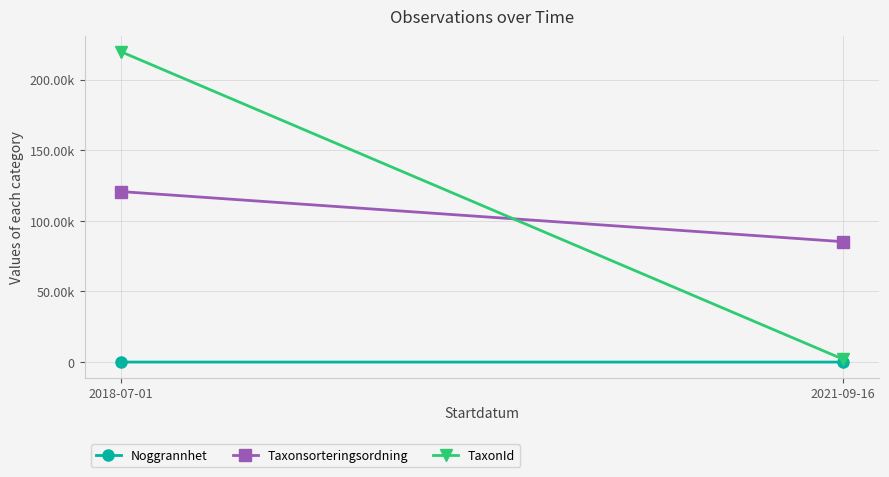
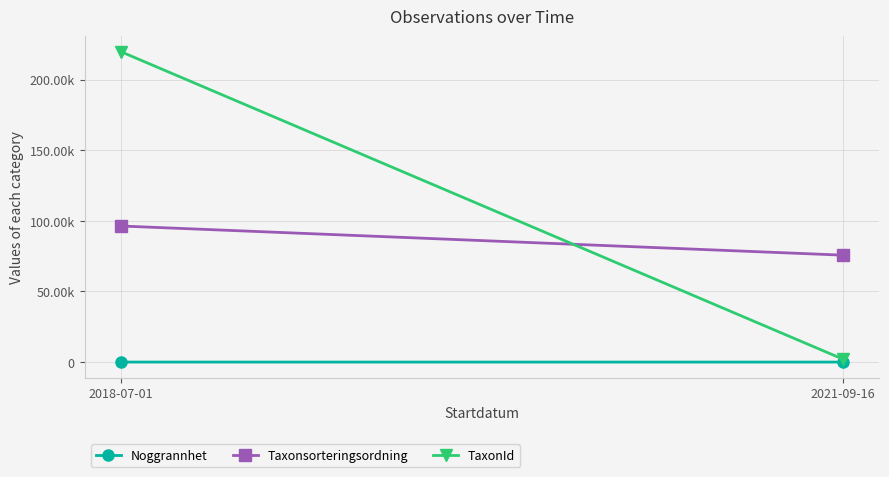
Taxonsorteringsordning, 2018-07-01: 121000 -> 96000
Taxonsorteringsordning, 2021-09-16: 85000 -> 76000
